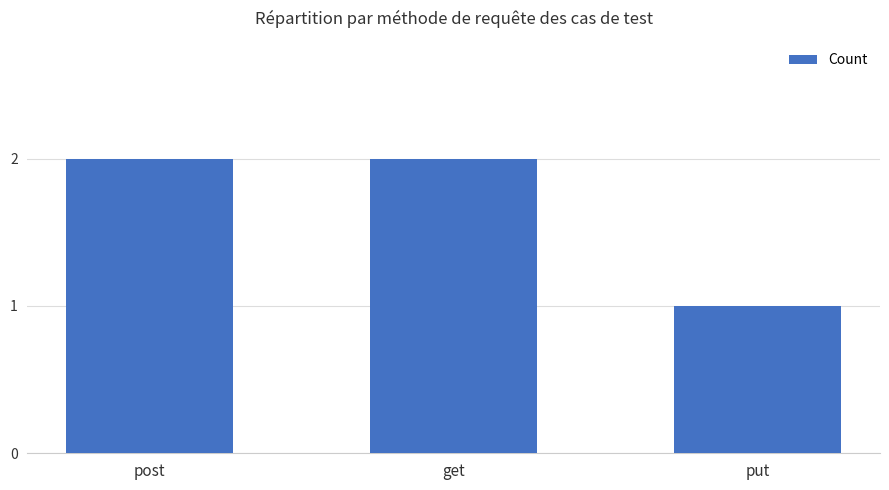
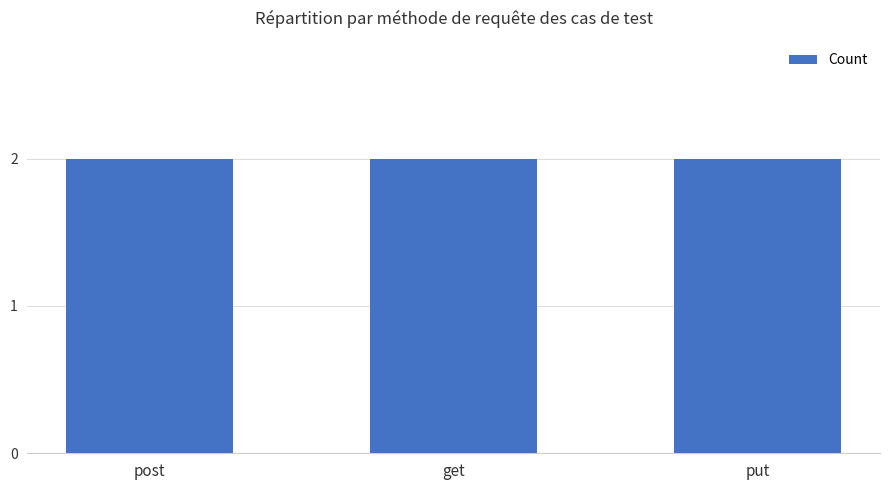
put: 1 -> 2
